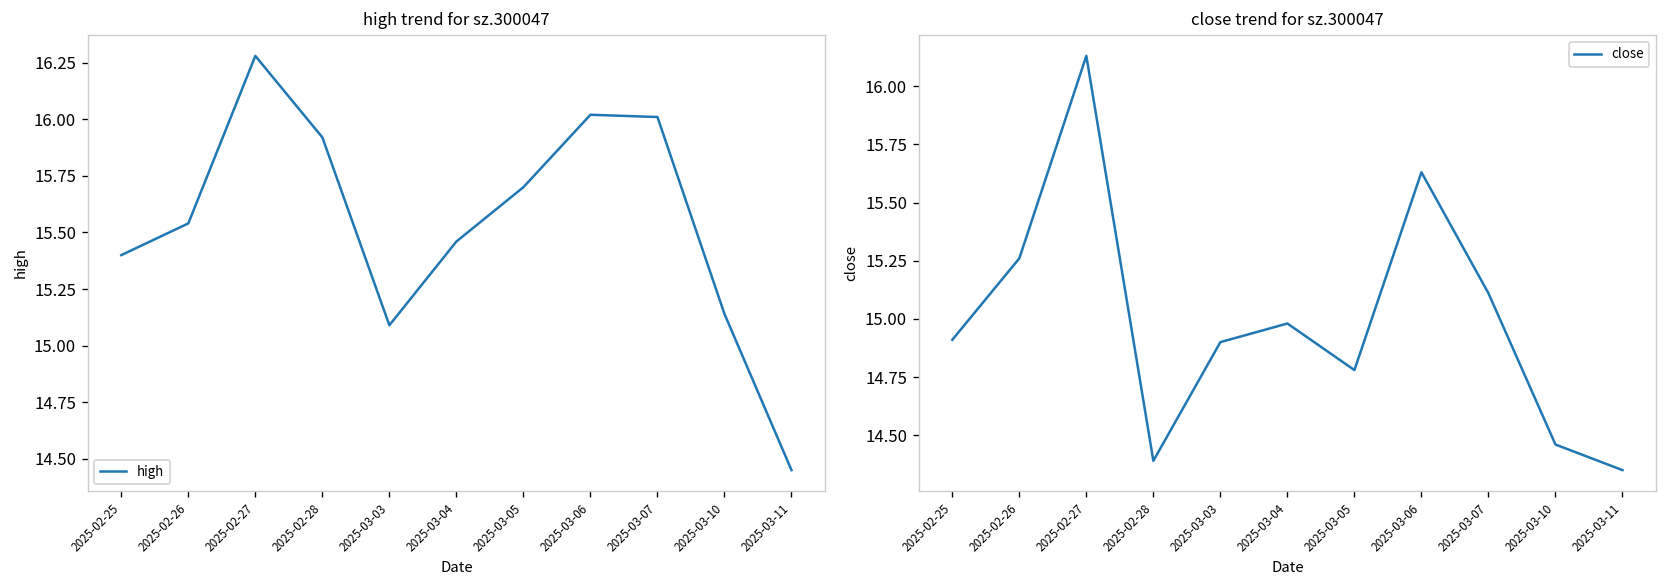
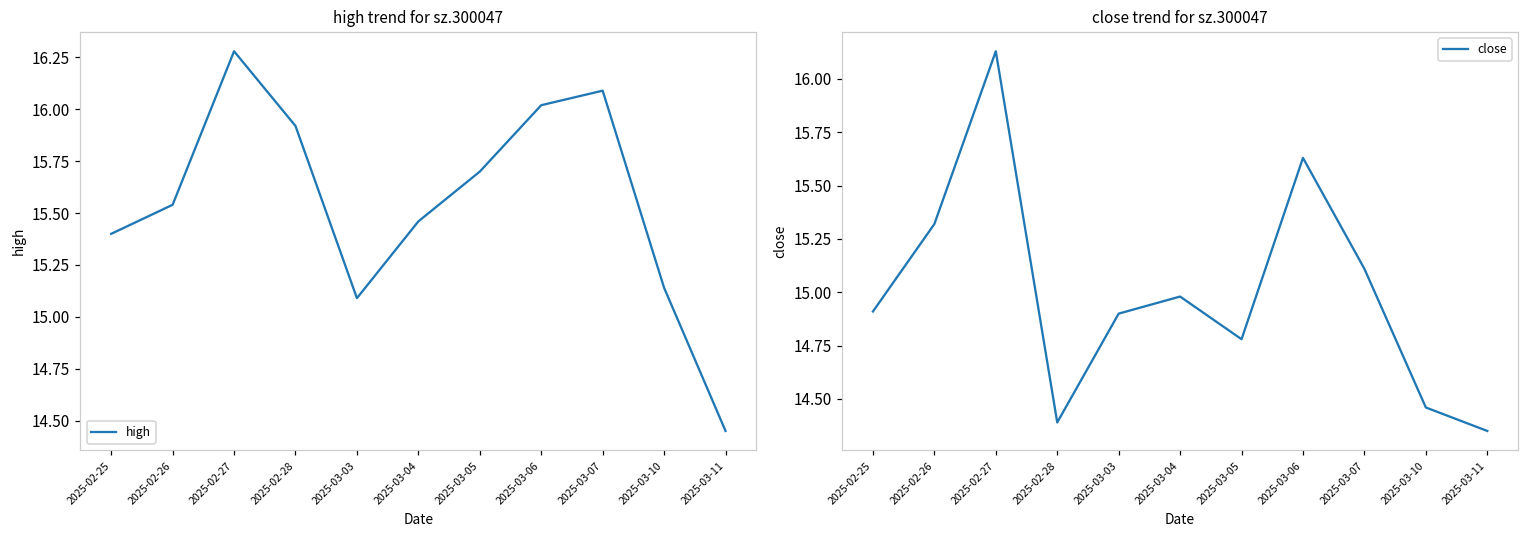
high trend for sz.300047, 2025-03-07: 16.01 -> 16.09
close trend for sz.300047, 2025-02-26: 15.26 -> 15.32
